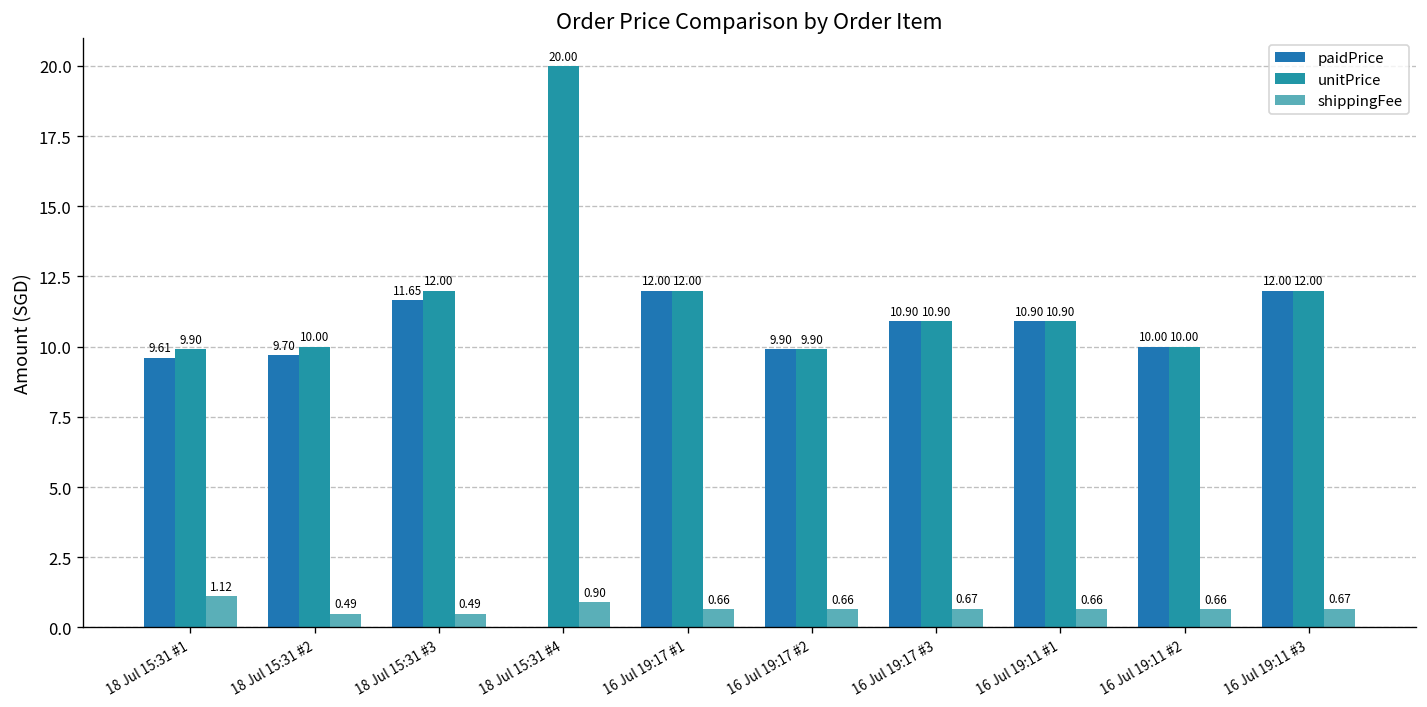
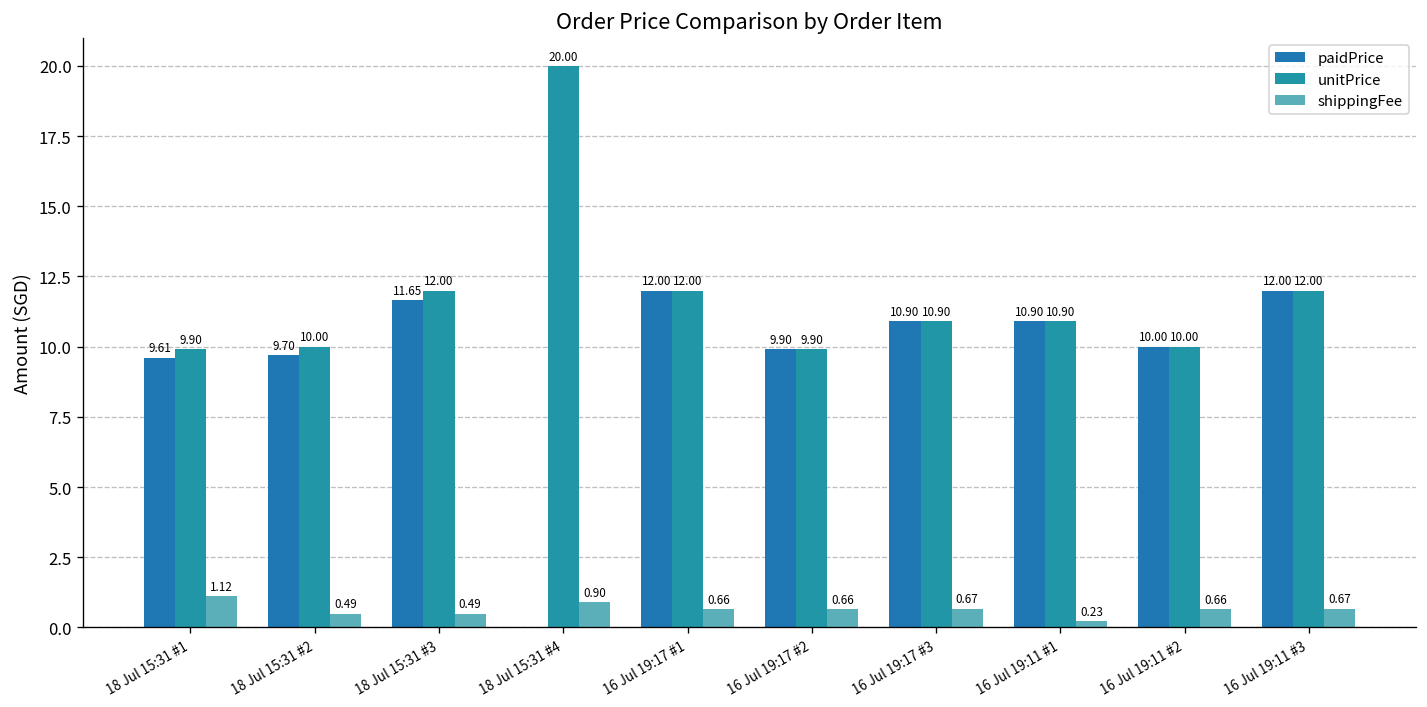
shippingFee, 16 Jul 19:11 #1: 0.66 -> 0.23
